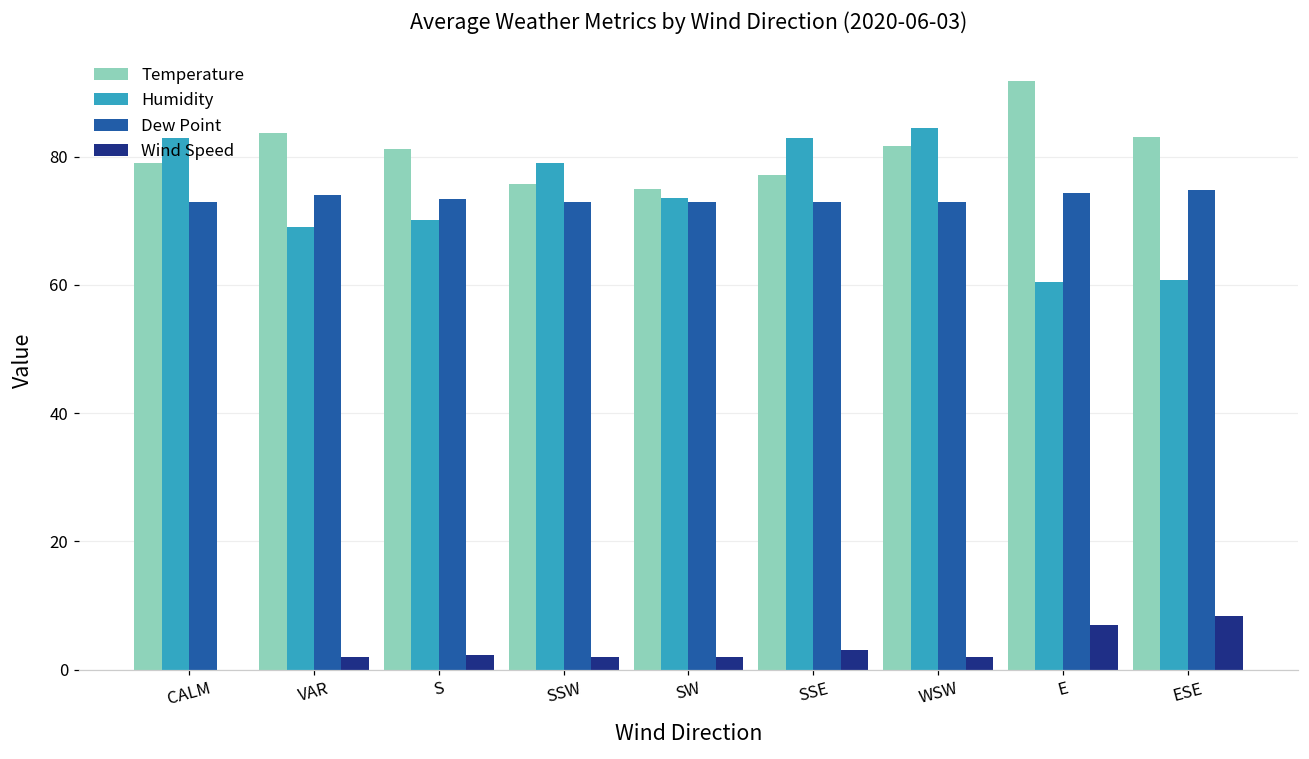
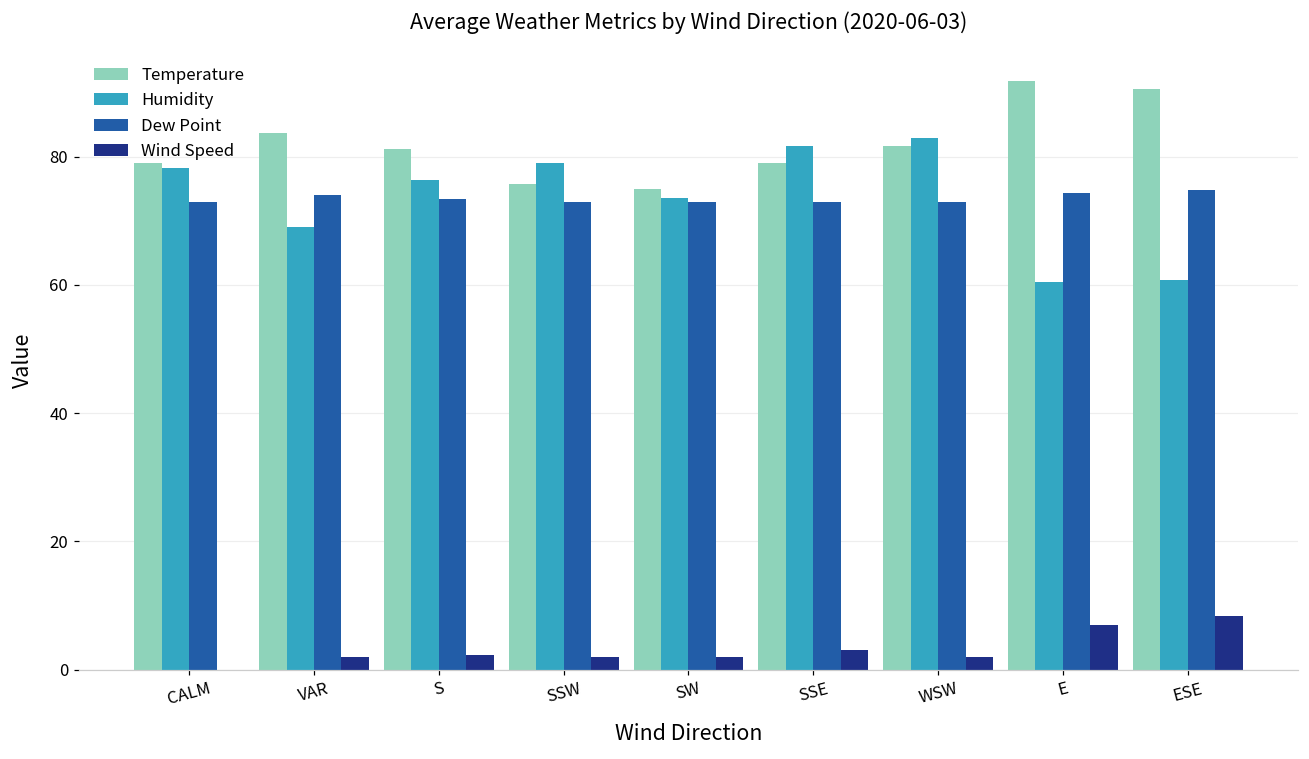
Humidity, CALM: 83 -> 78
Humidity, S: 70 -> 76
Temperature, SSE: 77 -> 79
Humidity, SSE: 83 -> 82
Humidity, WSW: 85 -> 83
Temperature, ESE: 83 -> 91
